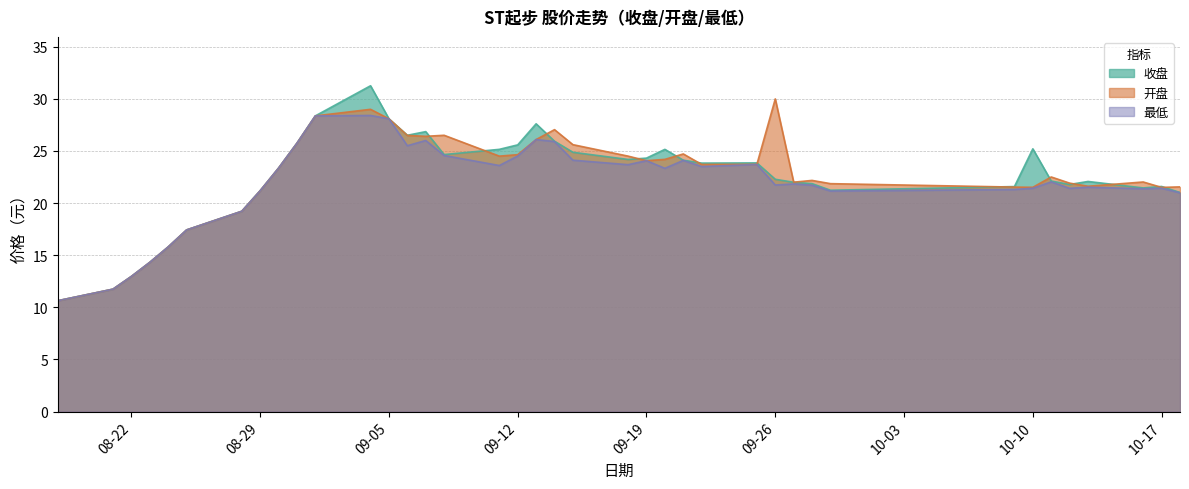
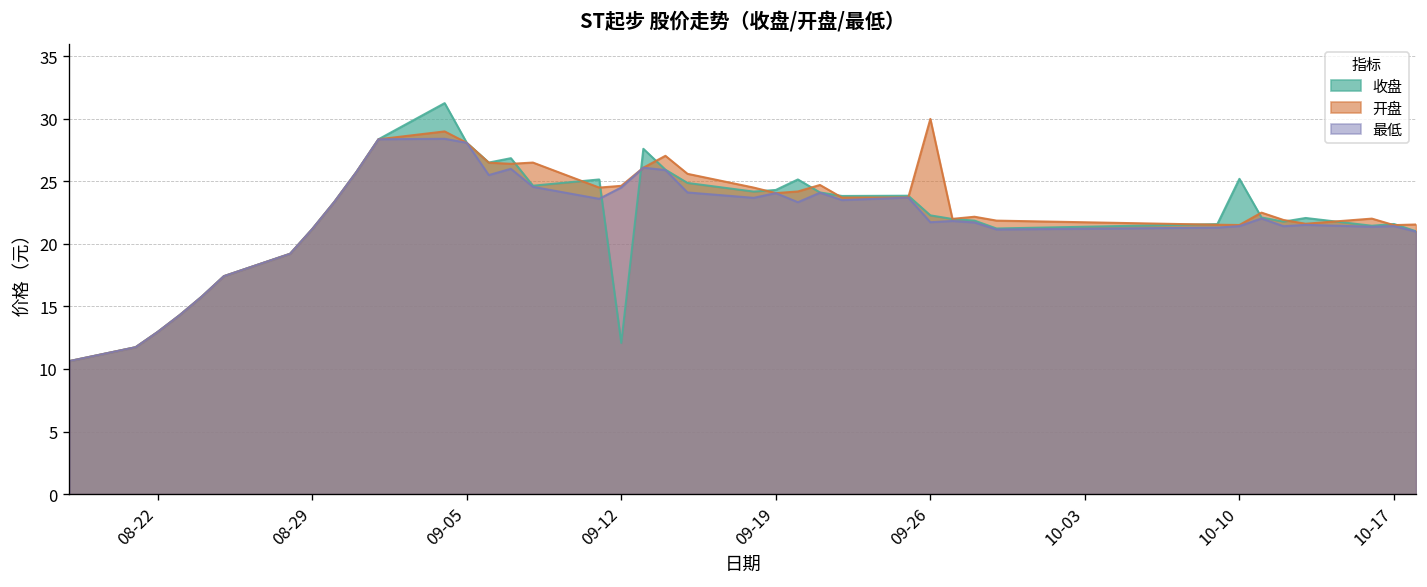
收盘, 09-12: 25.6 -> 12.1
